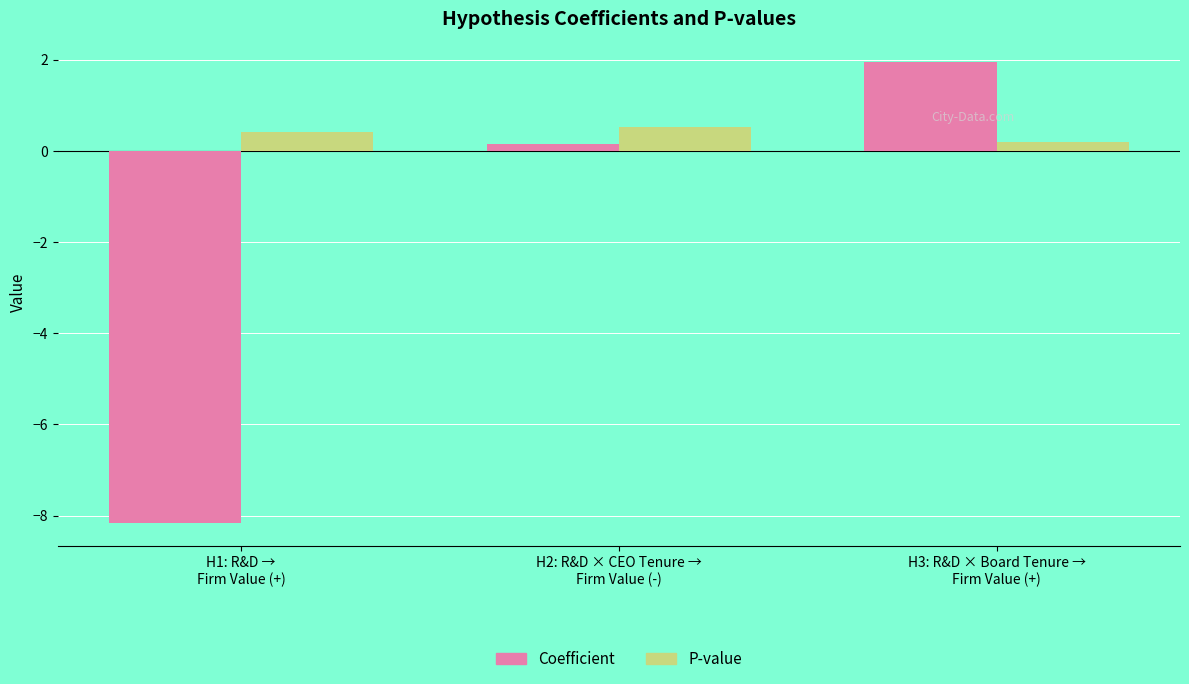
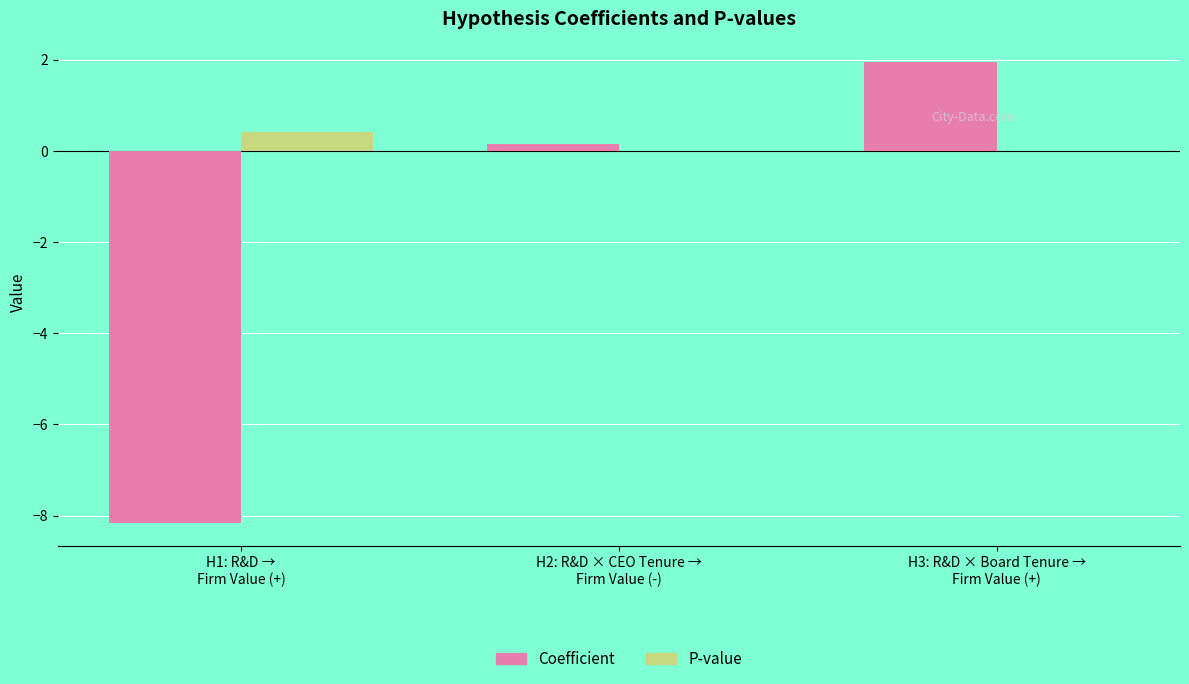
P-value, H2: R&D × CEO Tenure → Firm Value (-): 0.5 -> 0.0
P-value, H3: R&D × Board Tenure → Firm Value (+): 0.2 -> 0.0
